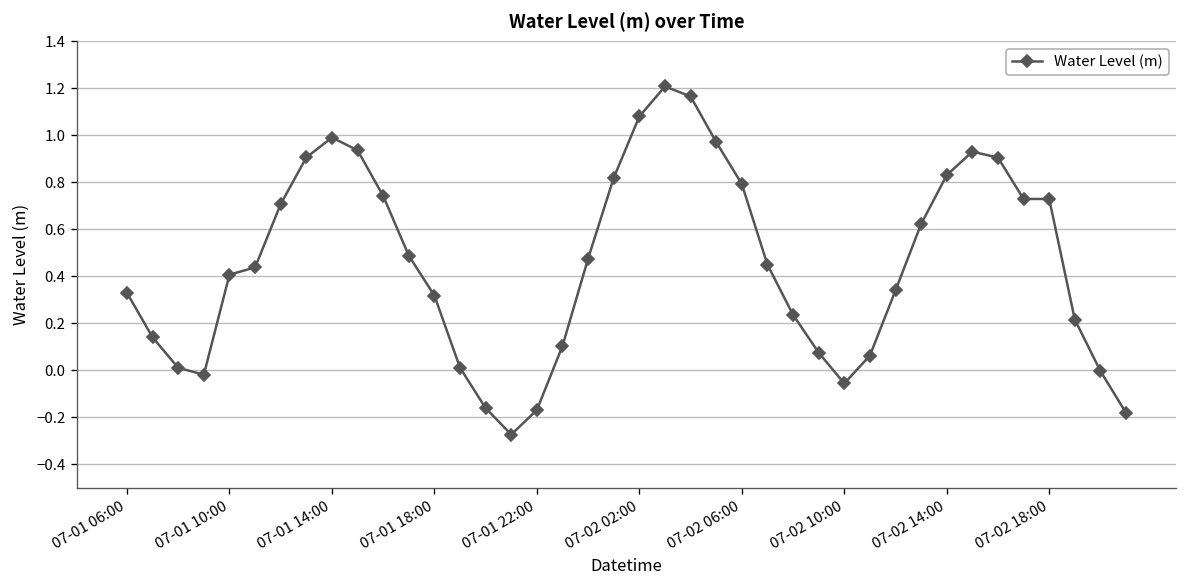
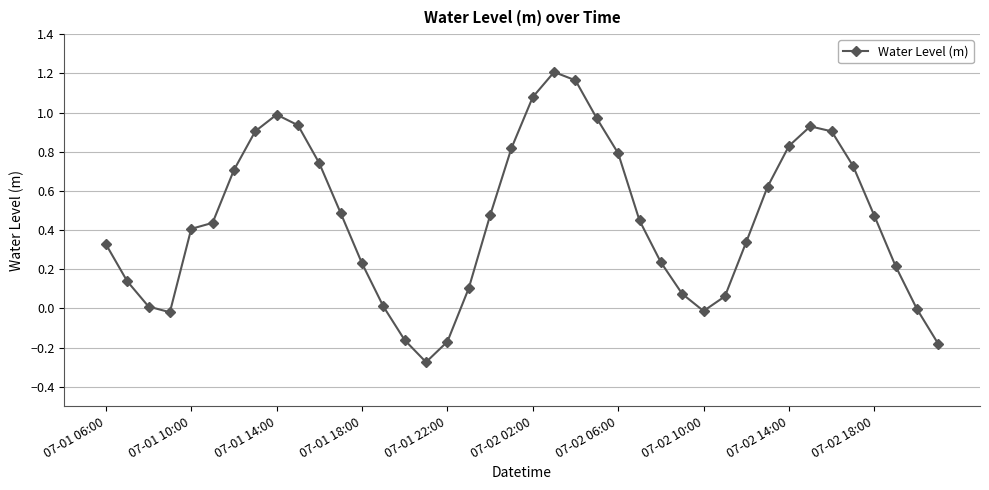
07-01 18:00: 0.32 -> 0.23
07-02 10:00: -0.06 -> -0.01
07-02 18:00: 0.73 -> 0.47
